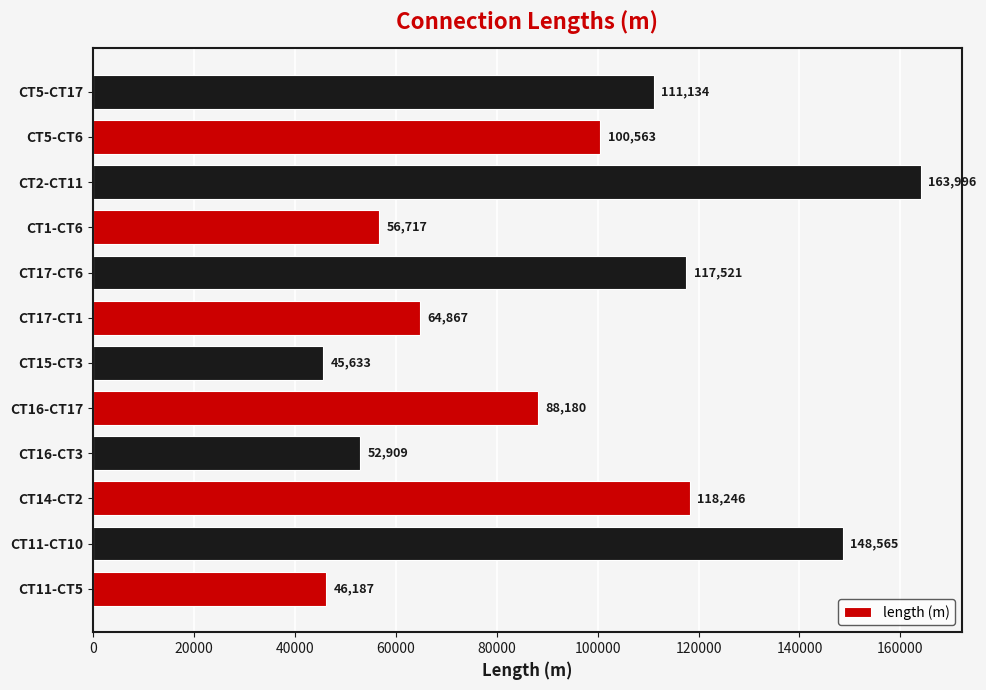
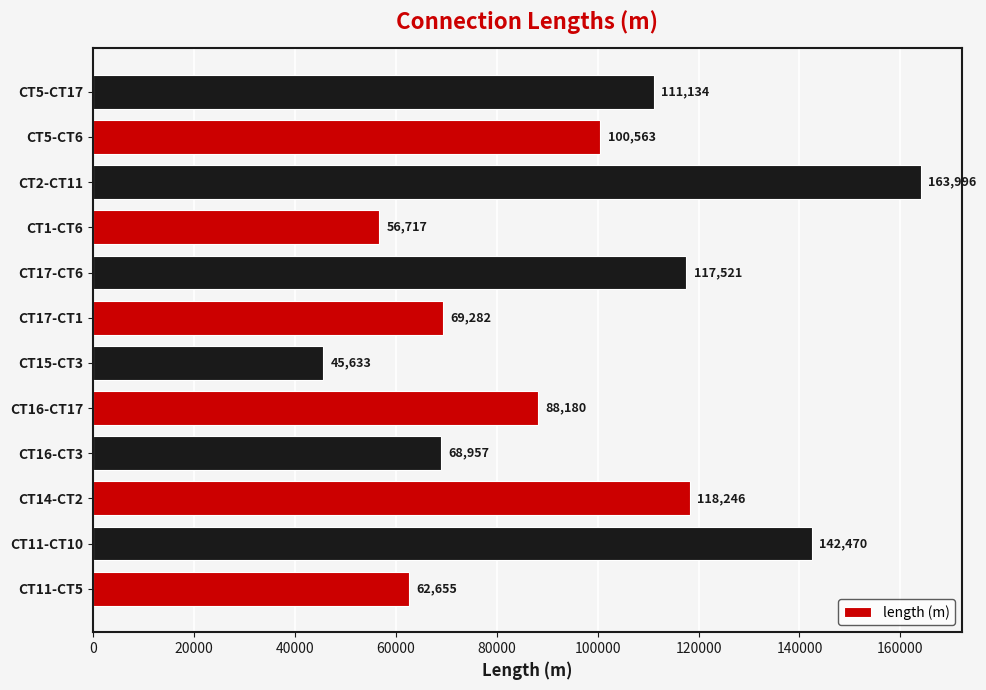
CT17-CT1: 64,867 -> 69,282
CT16-CT3: 52,909 -> 68,957
CT11-CT10: 148,565 -> 142,470
CT11-CT5: 46,187 -> 62,655
